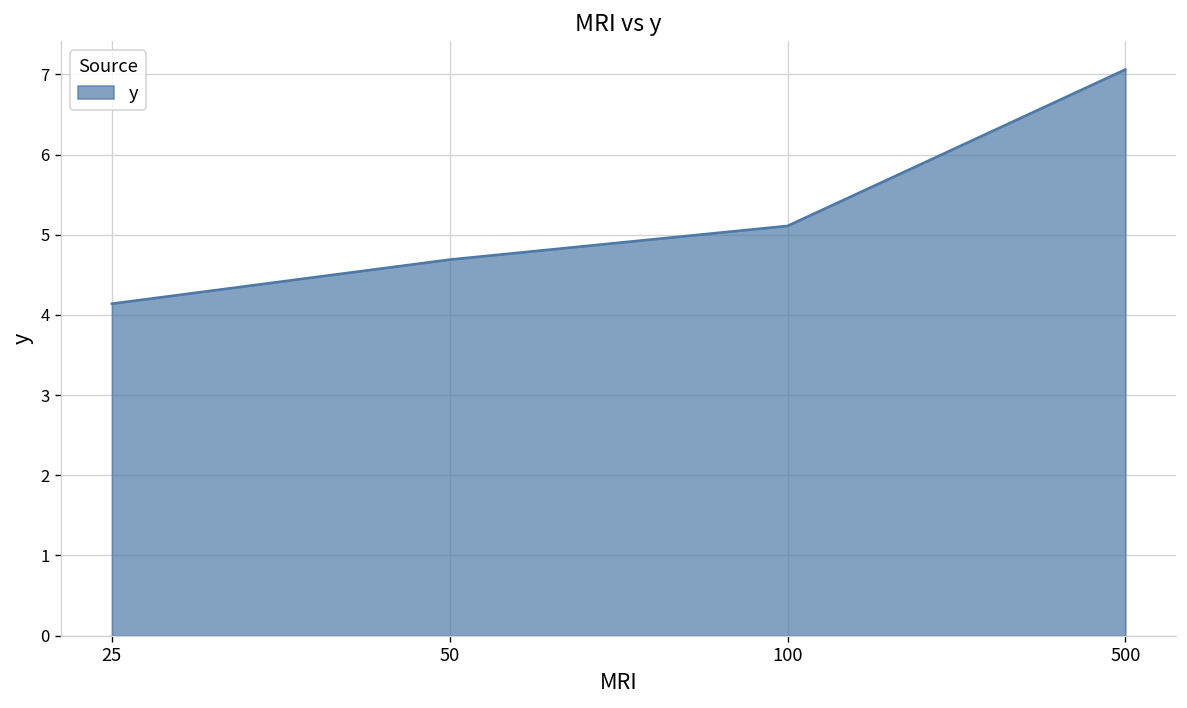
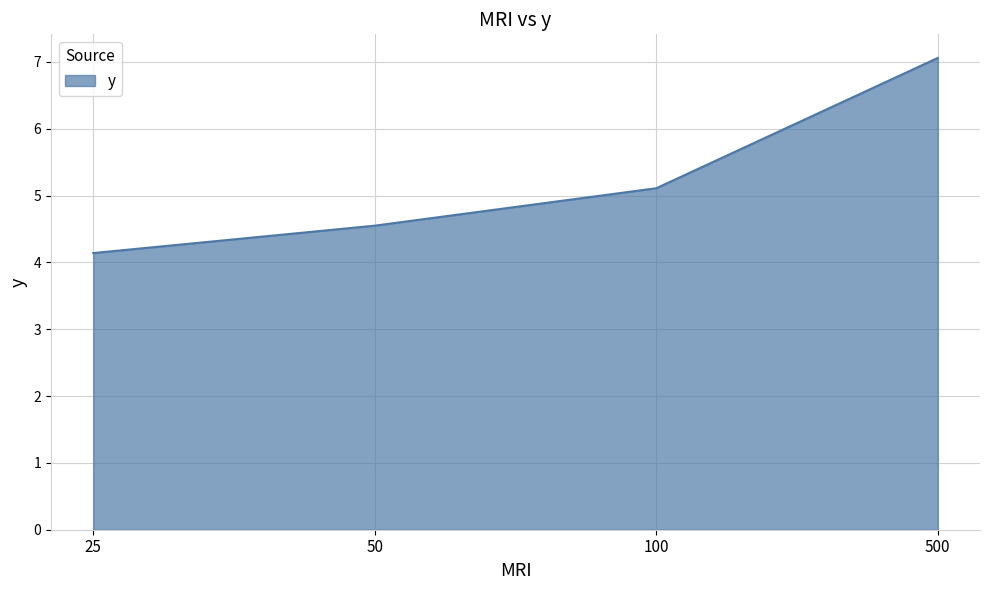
50: 4.7 -> 4.6
